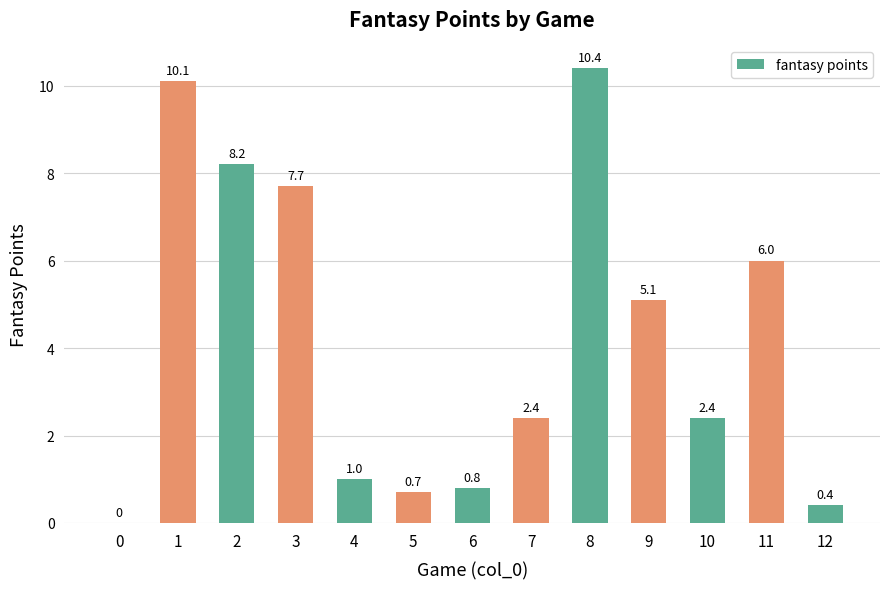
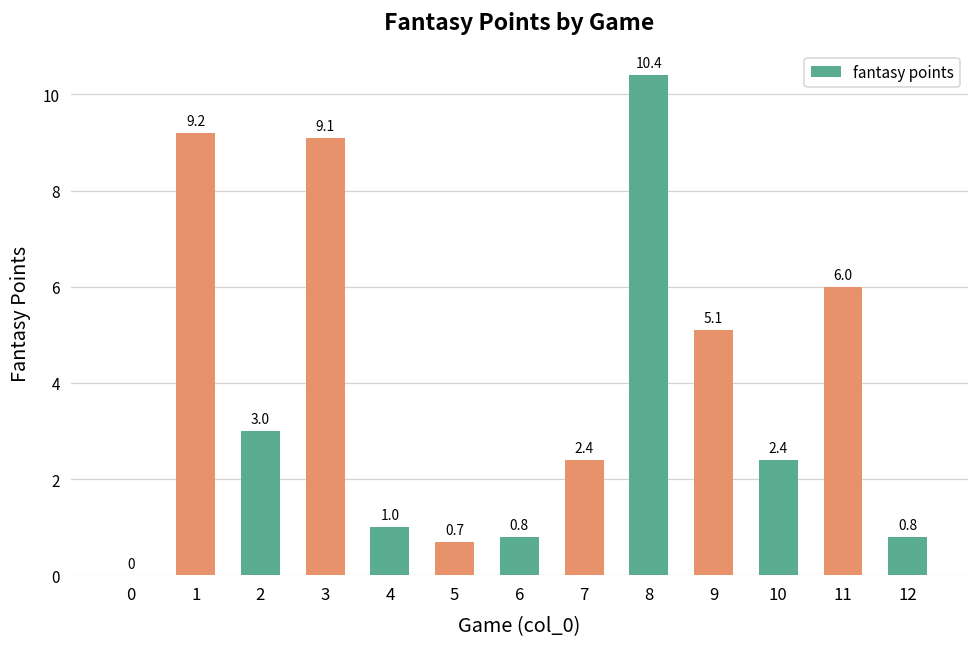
1: 10.1 -> 9.2
2: 8.2 -> 3.0
3: 7.7 -> 9.1
12: 0.4 -> 0.8
